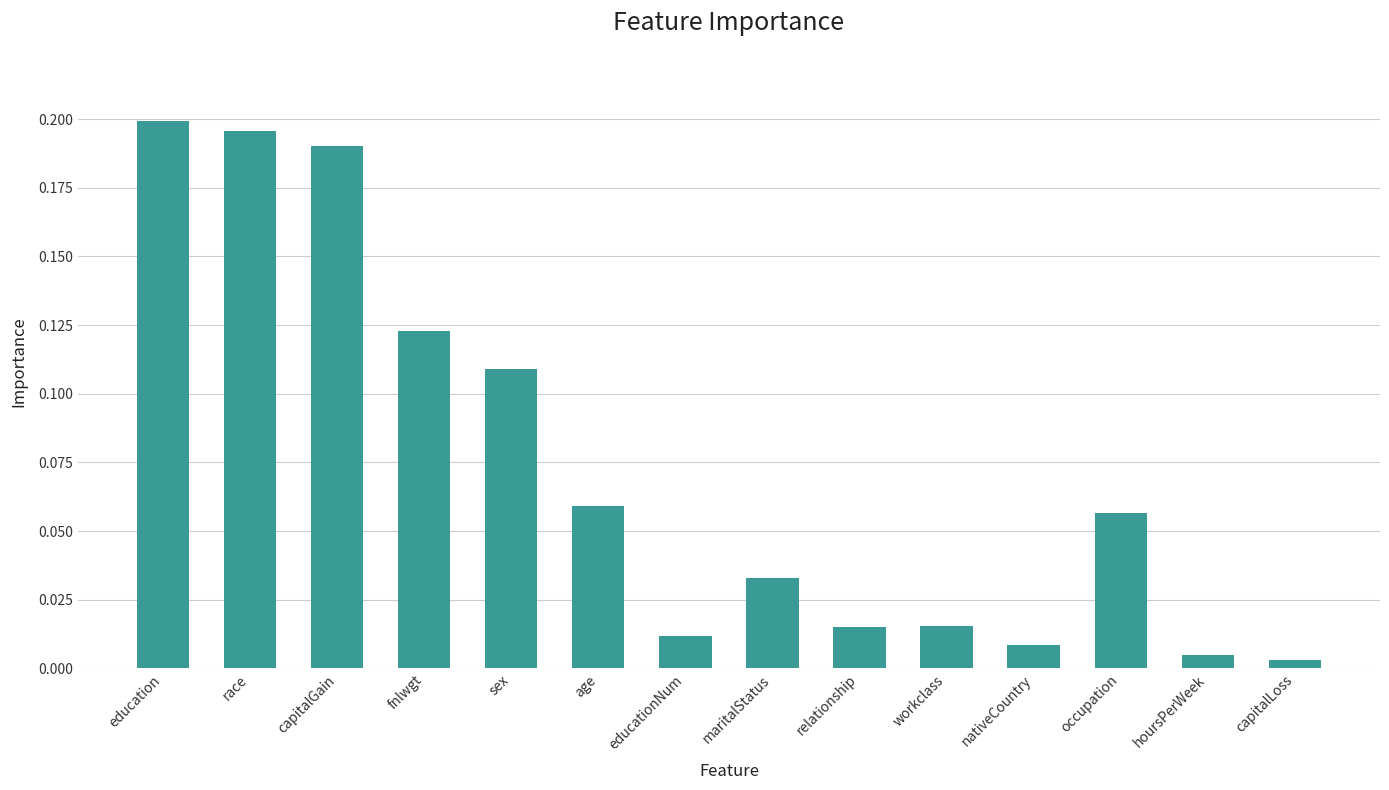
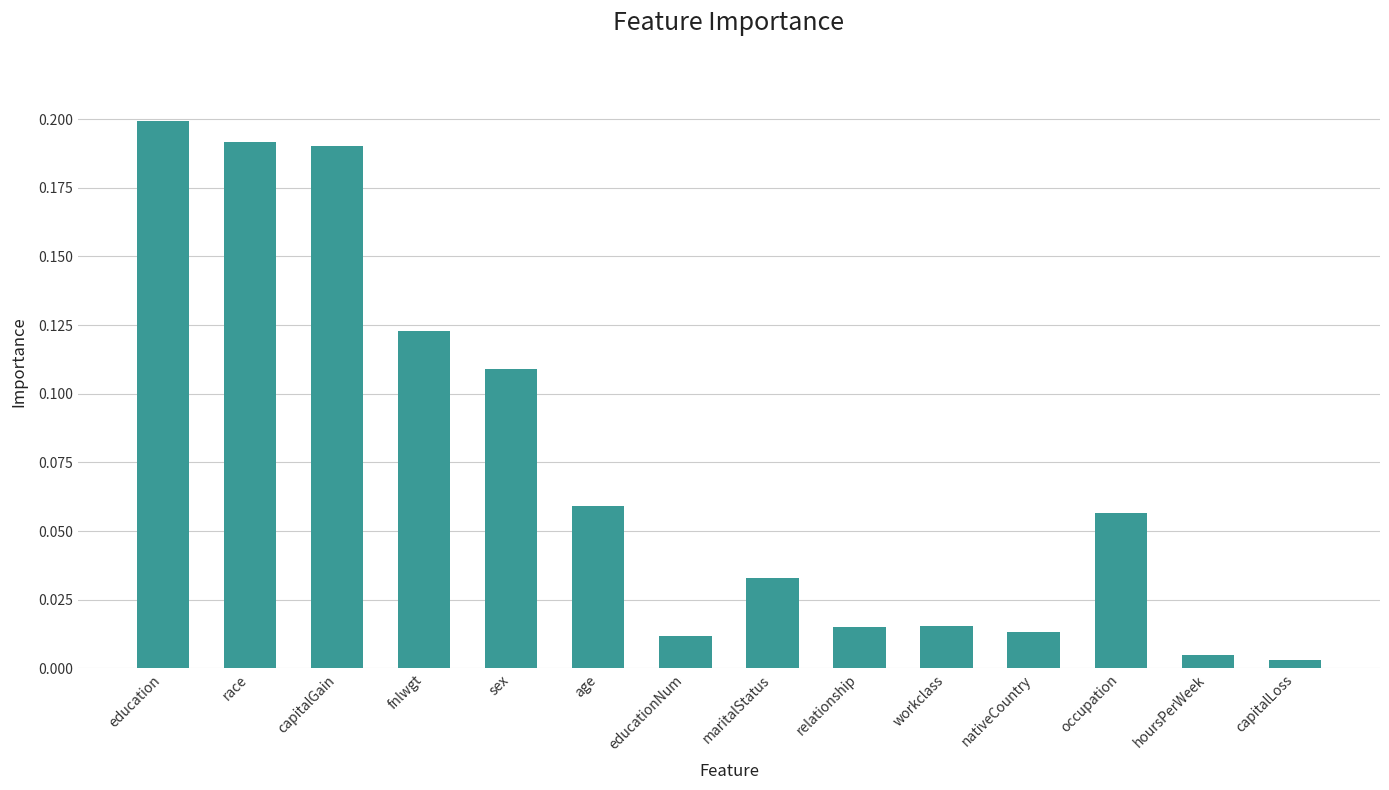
race: 0.196 -> 0.192
nativeCountry: 0.009 -> 0.013
